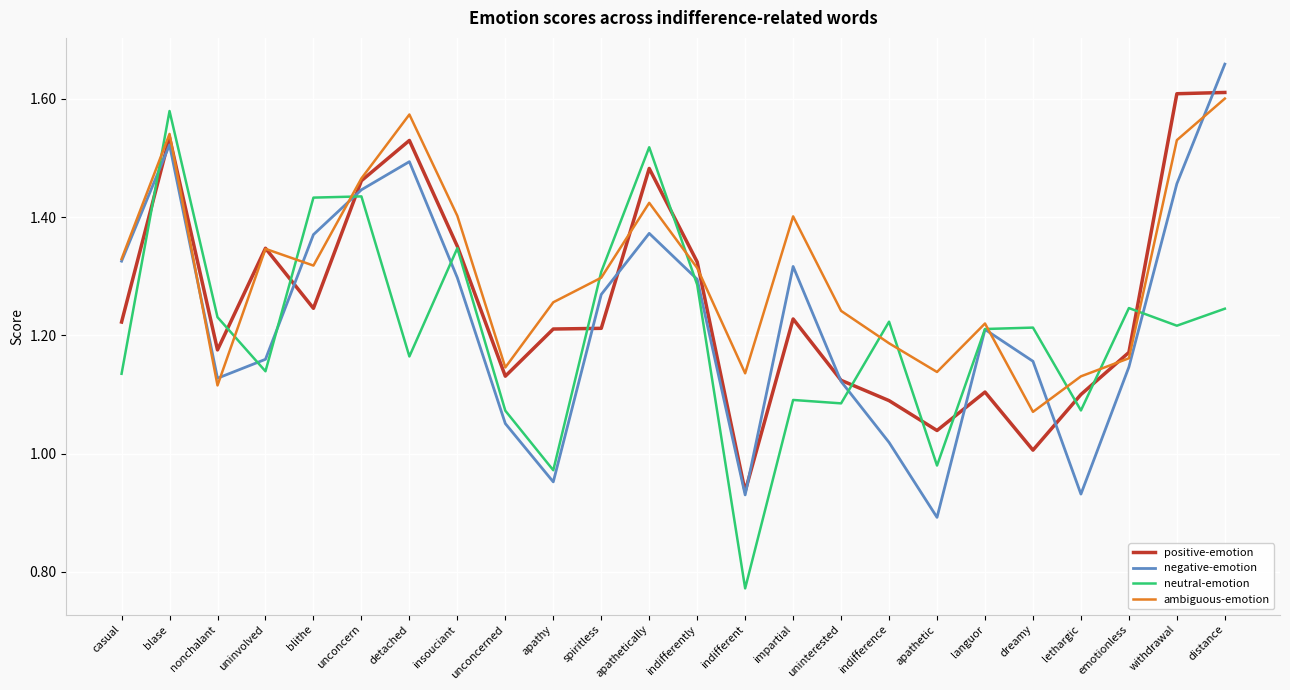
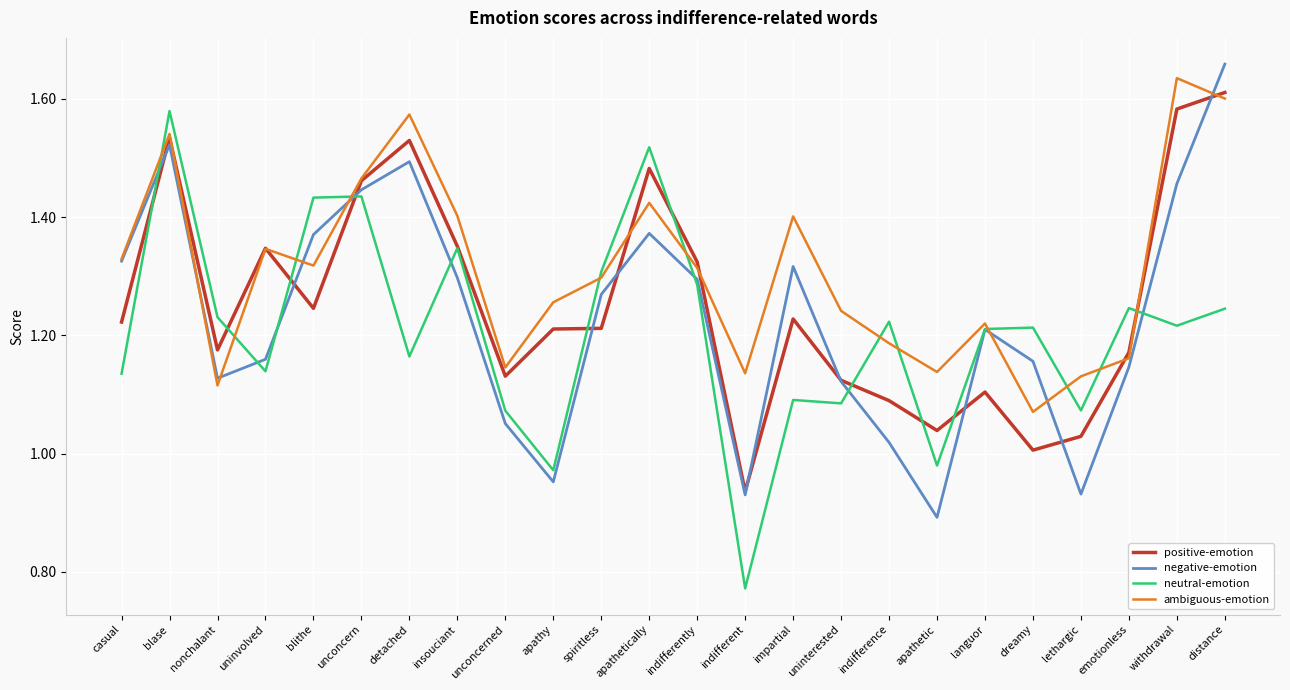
positive-emotion, lethargic: 1.10 -> 1.03
positive-emotion, withdrawal: 1.61 -> 1.58
ambiguous-emotion, withdrawal: 1.53 -> 1.63
